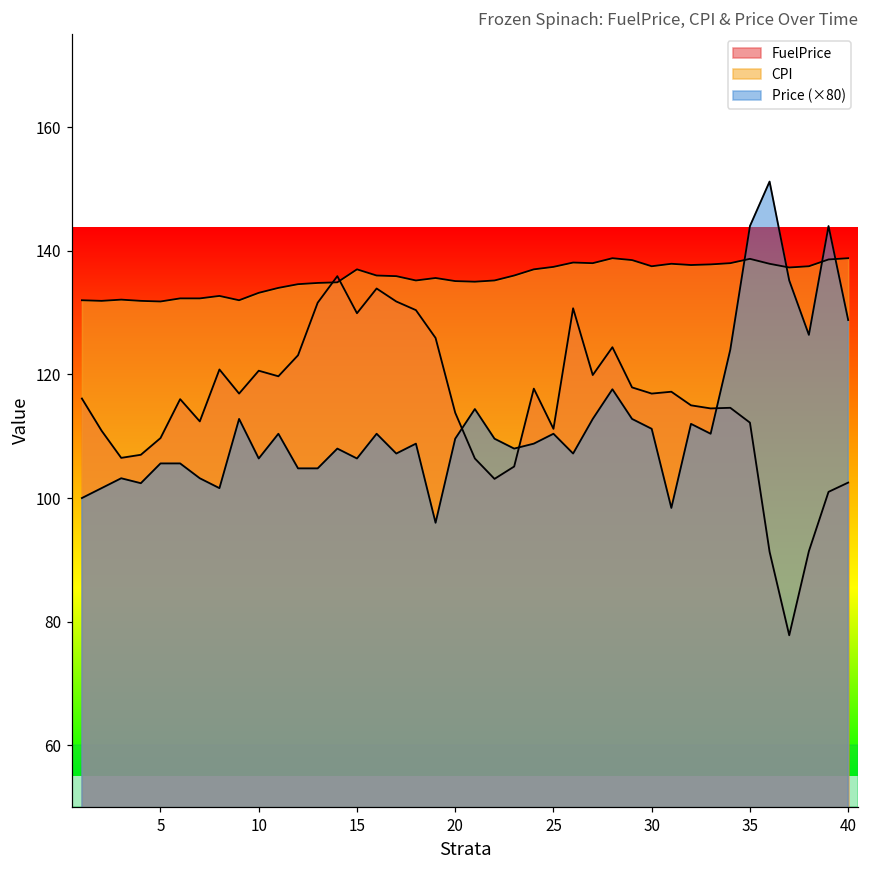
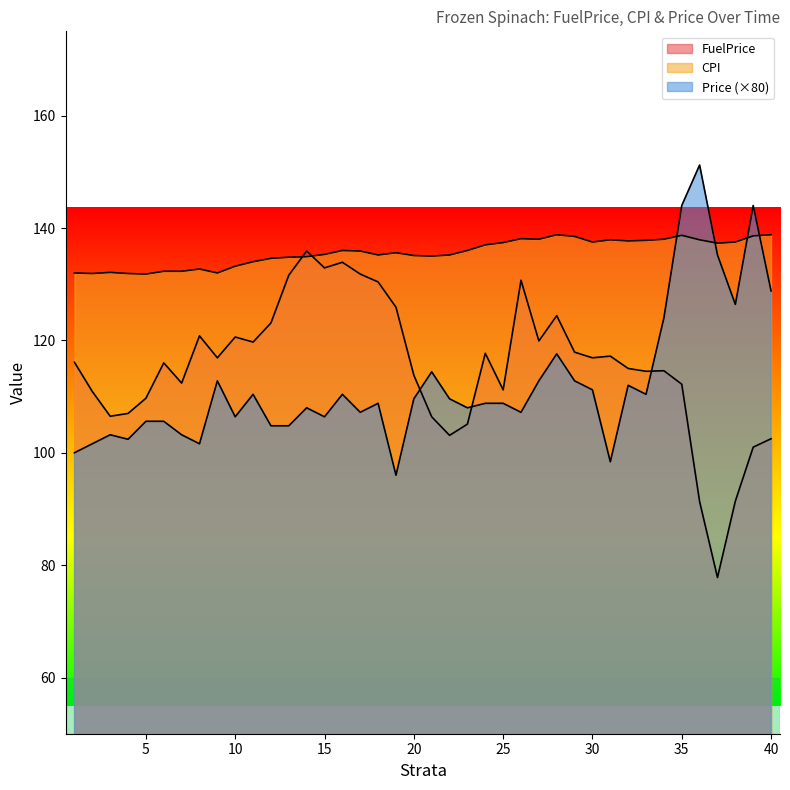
FuelPrice, 15: 130 -> 133
CPI, 15: 137 -> 135
Price (×80), 25: 110 -> 109
